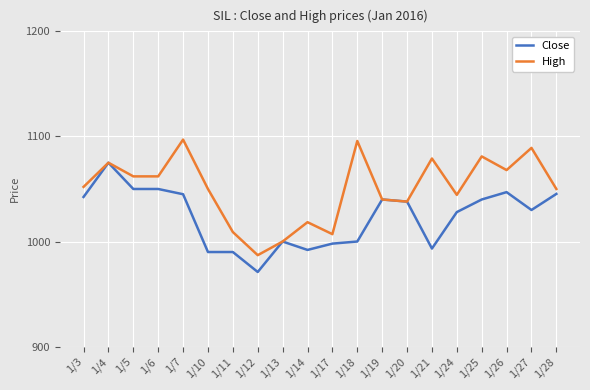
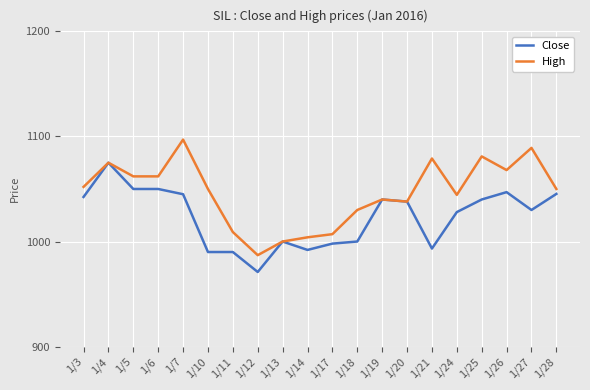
High, 1/14: 1018 -> 1004
High, 1/18: 1096 -> 1030
